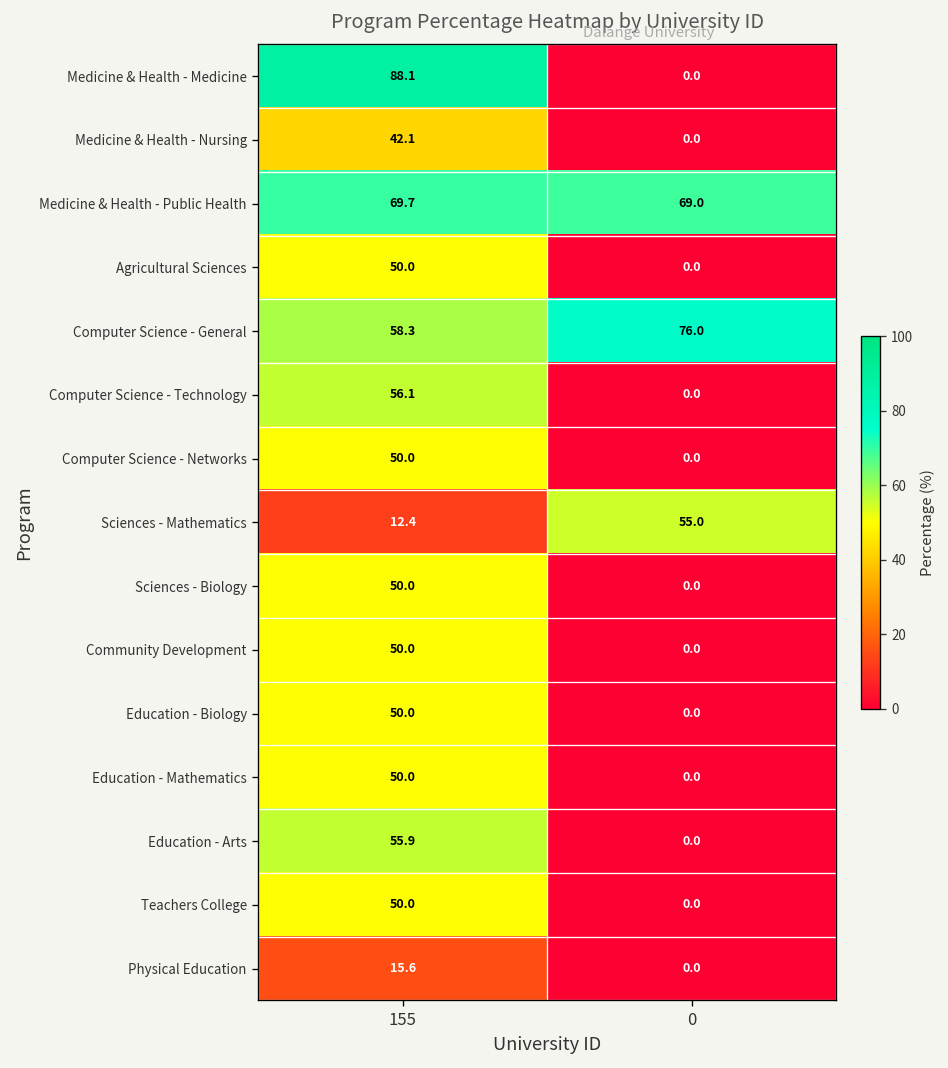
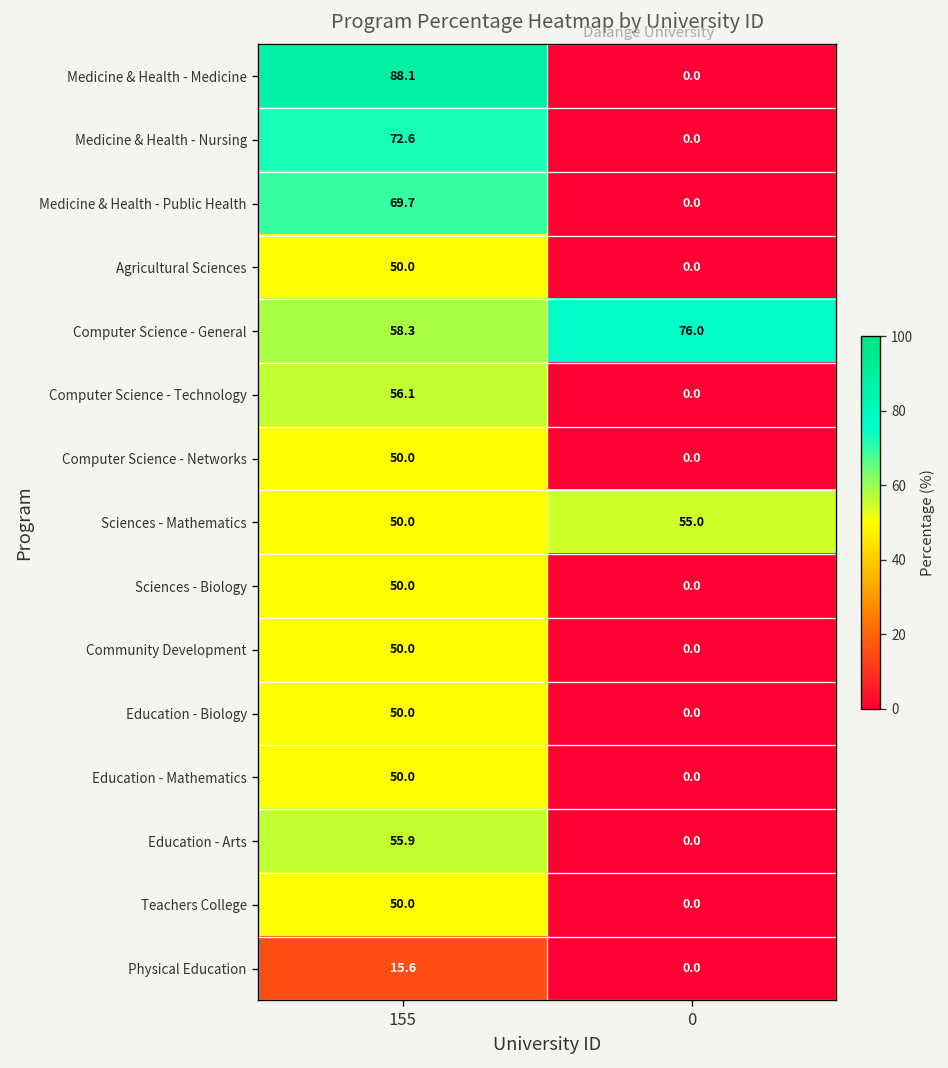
Medicine & Health - Nursing, 155: 42.1 -> 72.6
Medicine & Health - Public Health, 0: 69.0 -> 0.0
Sciences - Mathematics, 155: 12.4 -> 50.0
